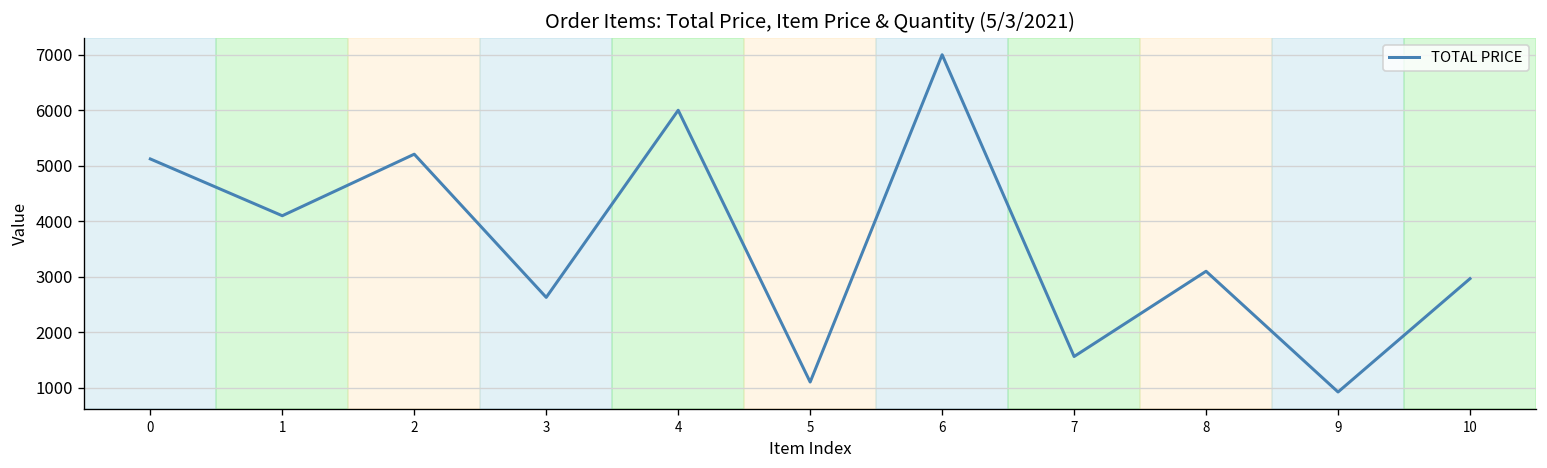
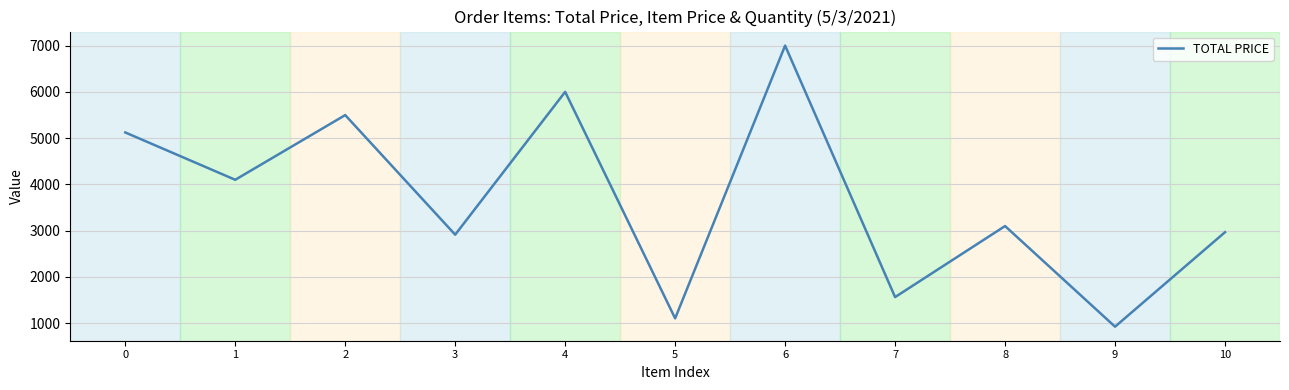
2: 5200 -> 5500
3: 2600 -> 2900
